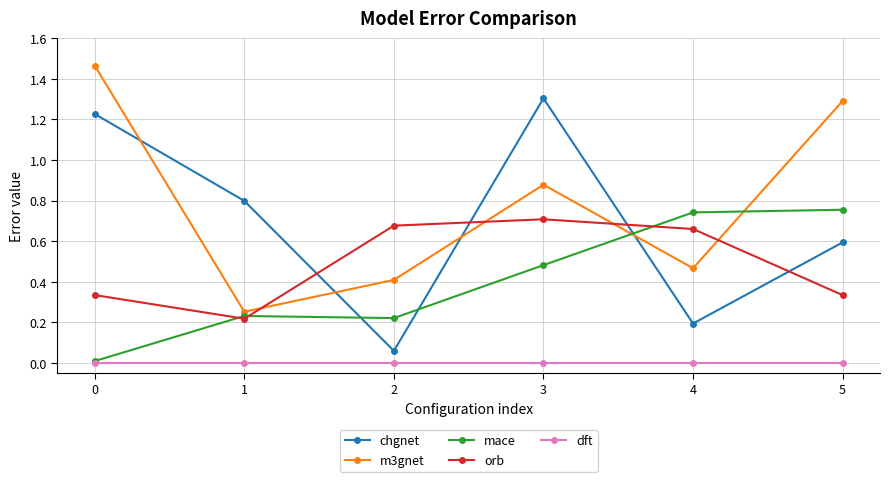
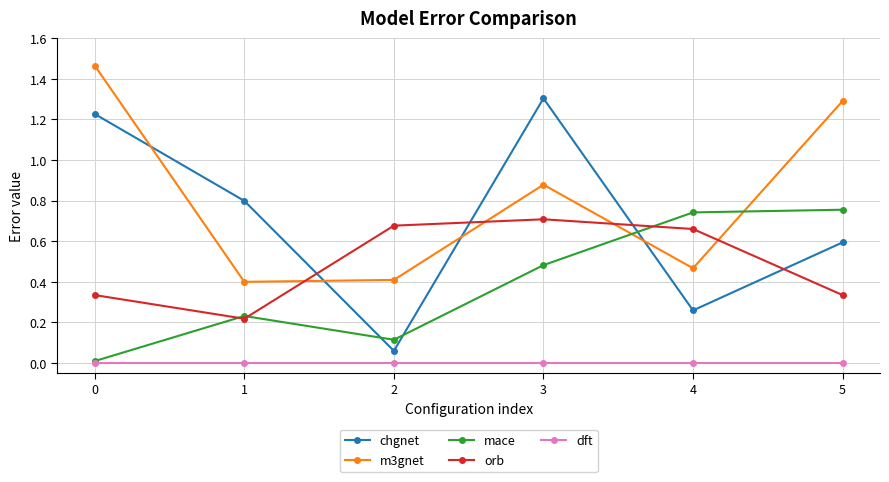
m3gnet, 1: 0.25 -> 0.40
mace, 2: 0.22 -> 0.11
chgnet, 4: 0.19 -> 0.26
